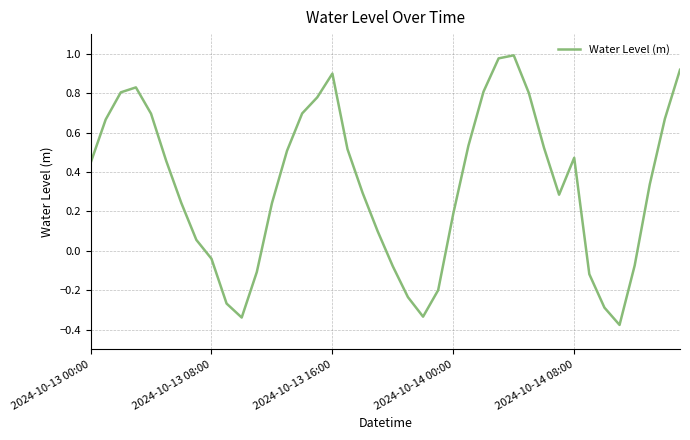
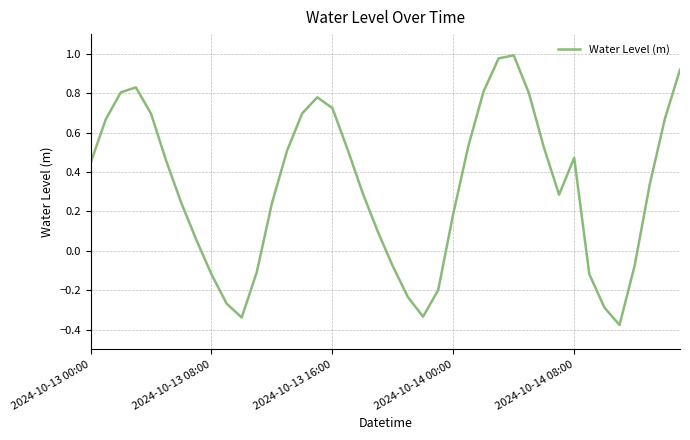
2024-10-13 08:00: -0.04 -> -0.12
2024-10-13 16:00: 0.90 -> 0.72
